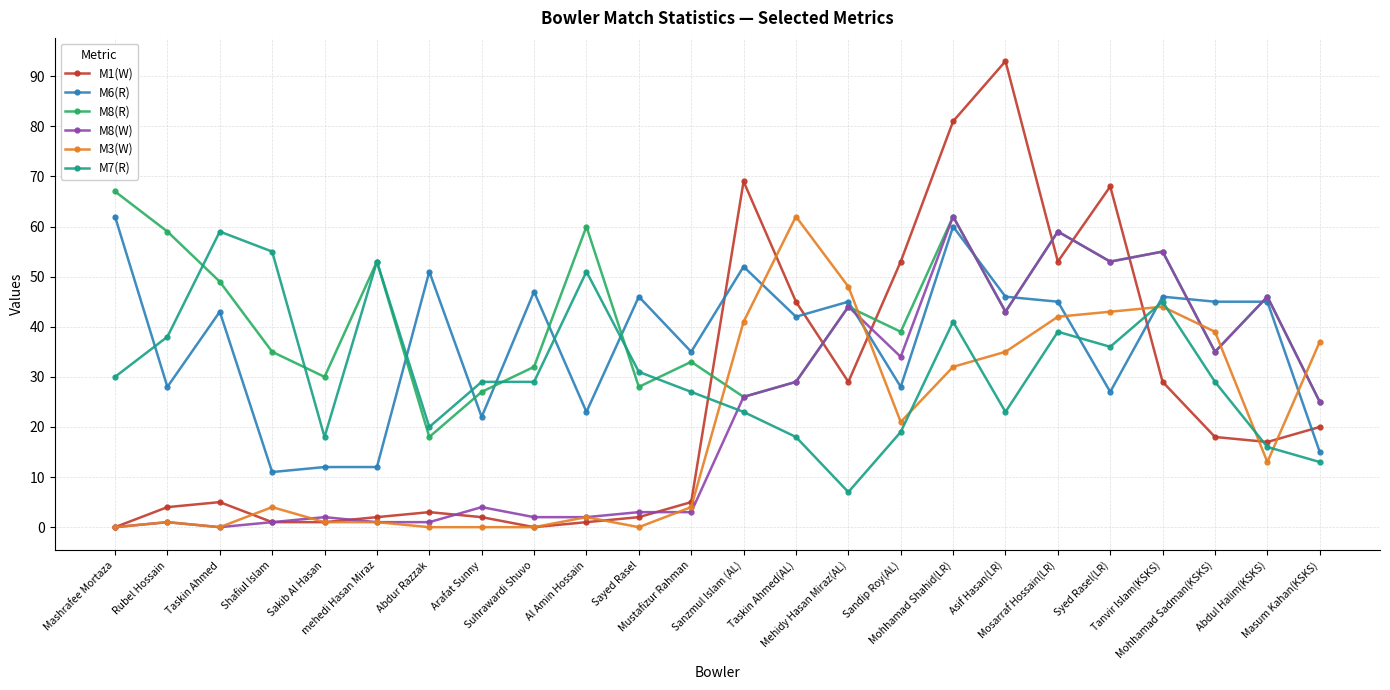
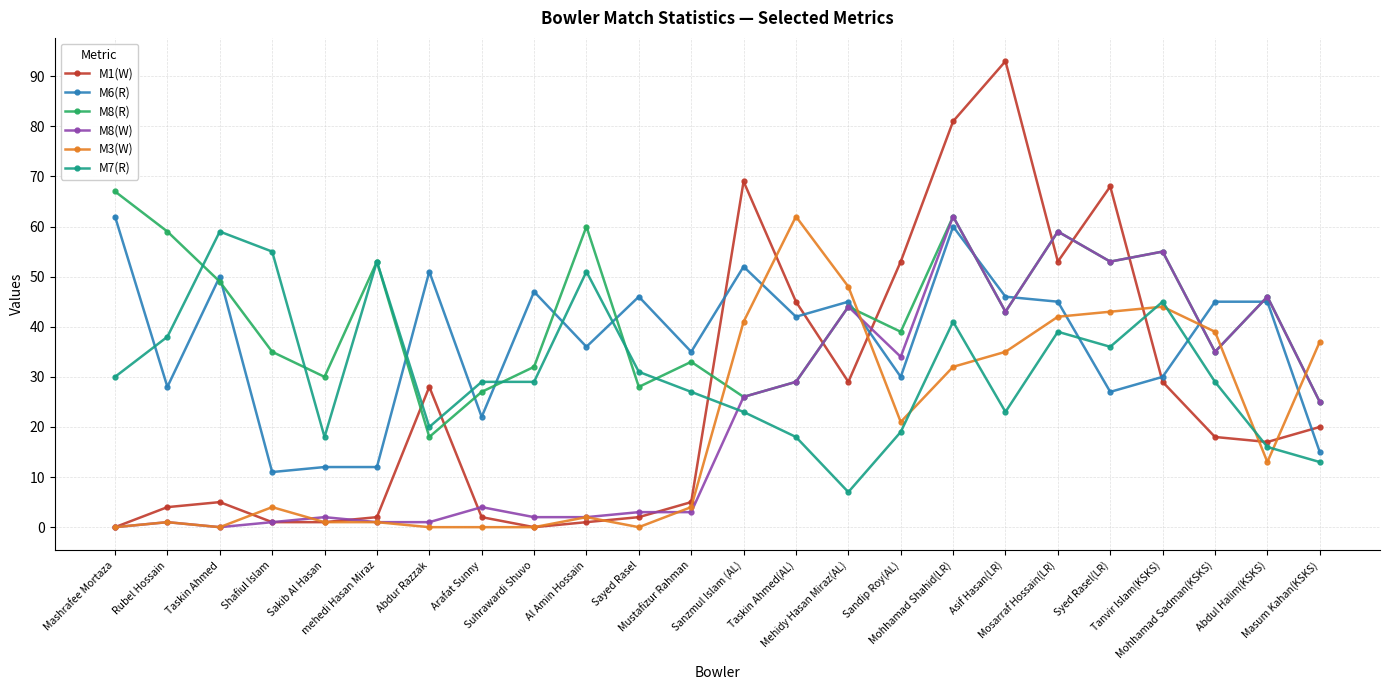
M6(R), Taskin Ahmed: 43 -> 50
M1(W), Abdur Razzak: 3 -> 28
M6(R), Al Amin Hossain: 23 -> 36
M6(R), Sandip Roy(AL): 28 -> 30
M6(R), Tanvir Islam(KSKS): 46 -> 30
